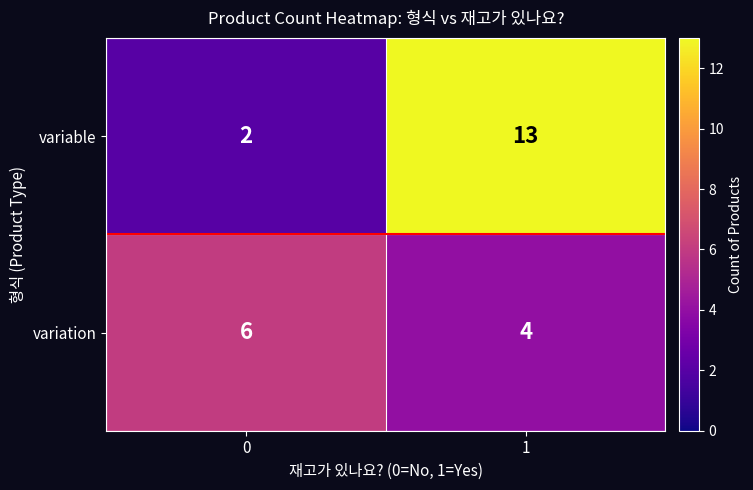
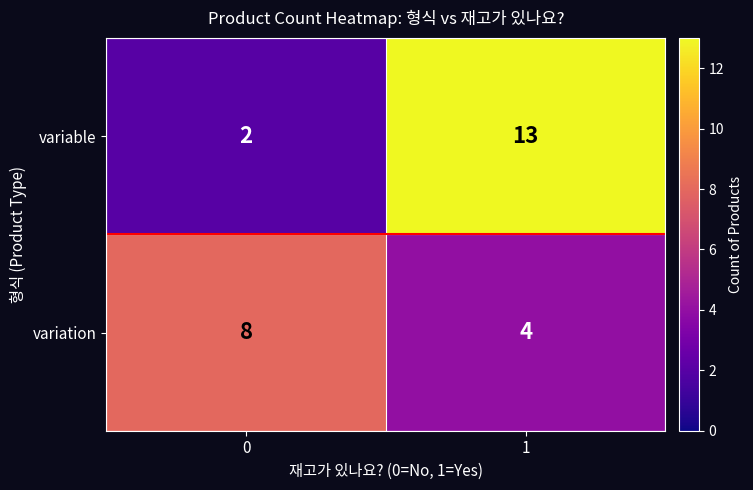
variation, 0: 6 -> 8
